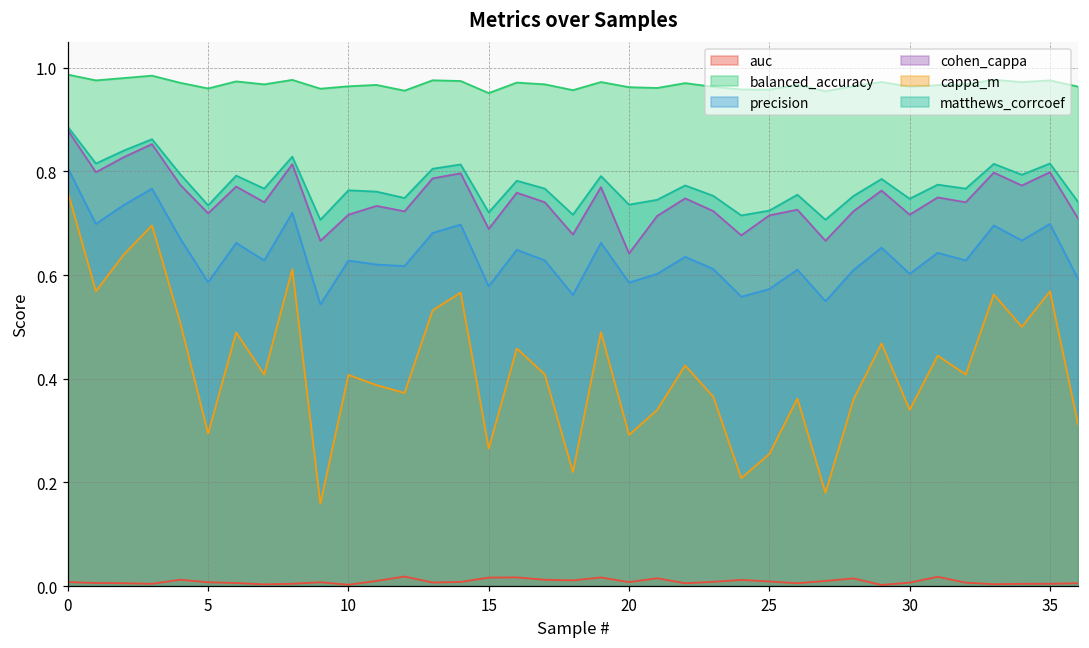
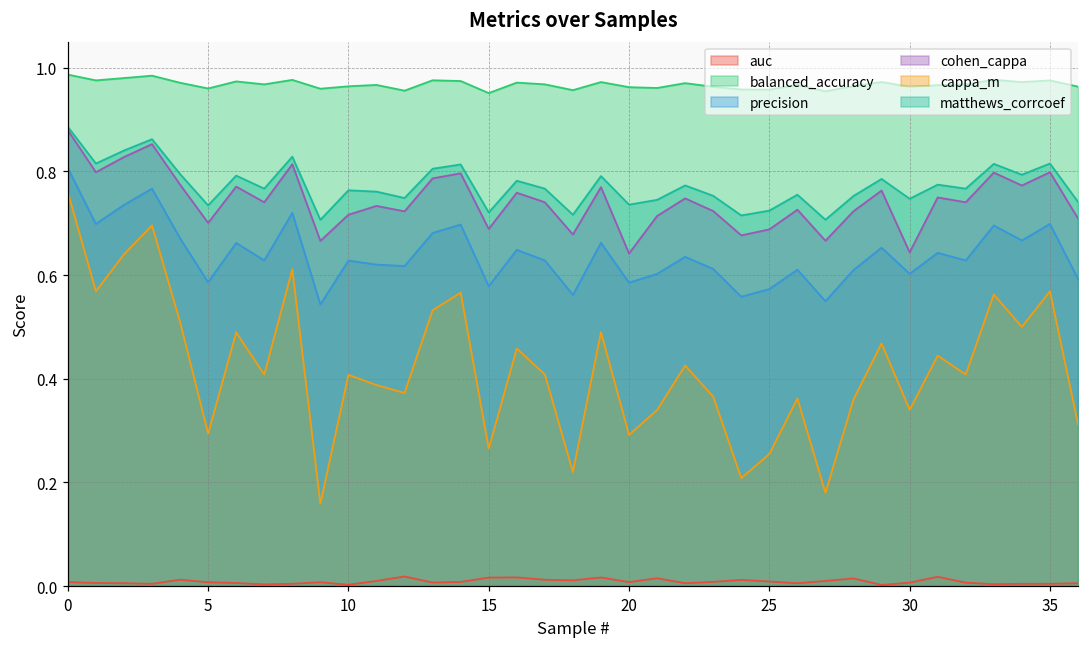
cohen_cappa, 5: 0.72 -> 0.70
cohen_cappa, 25: 0.72 -> 0.69
cohen_cappa, 30: 0.72 -> 0.64
